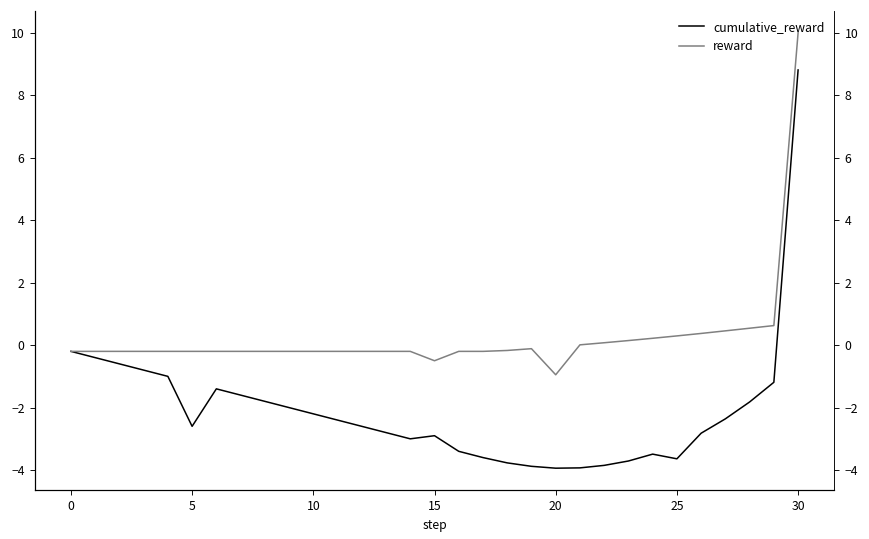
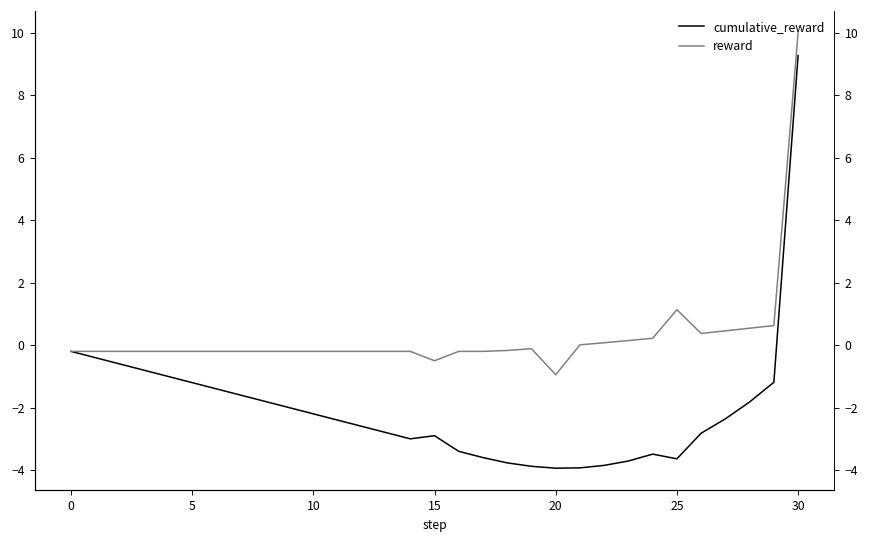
cumulative_reward, 5: -2.6 -> -1.2
reward, 25: 0.3 -> 1.1
cumulative_reward, 30: 8.8 -> 9.3
